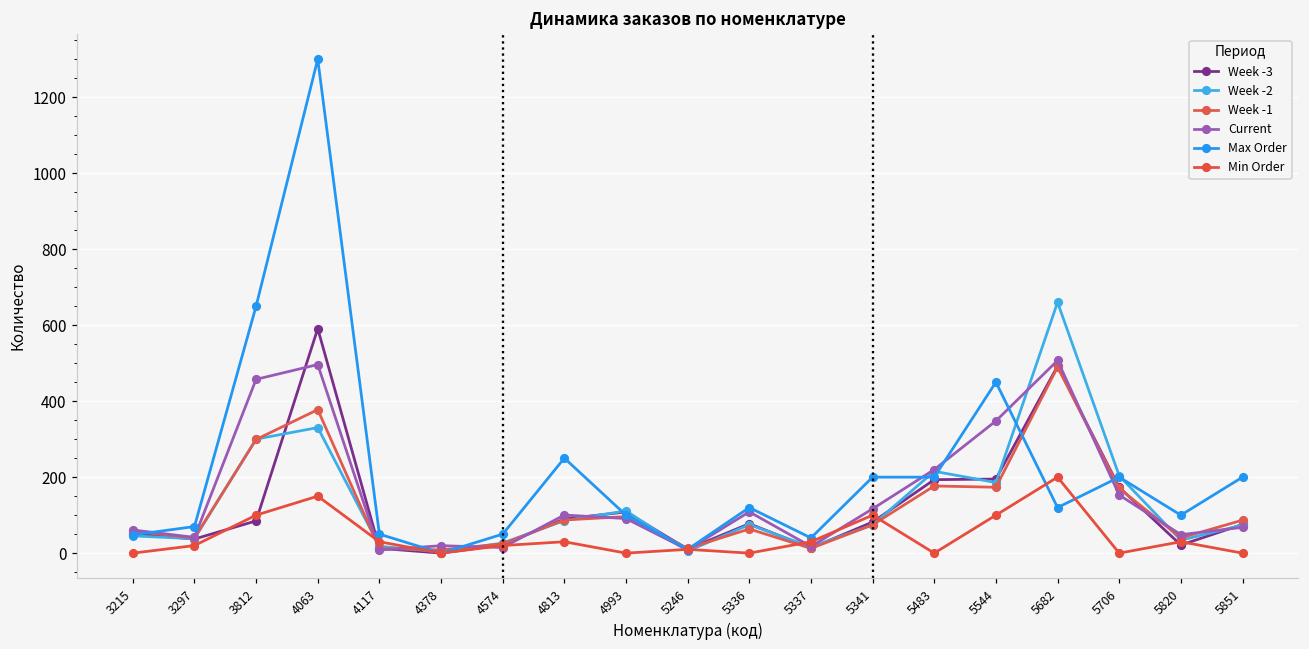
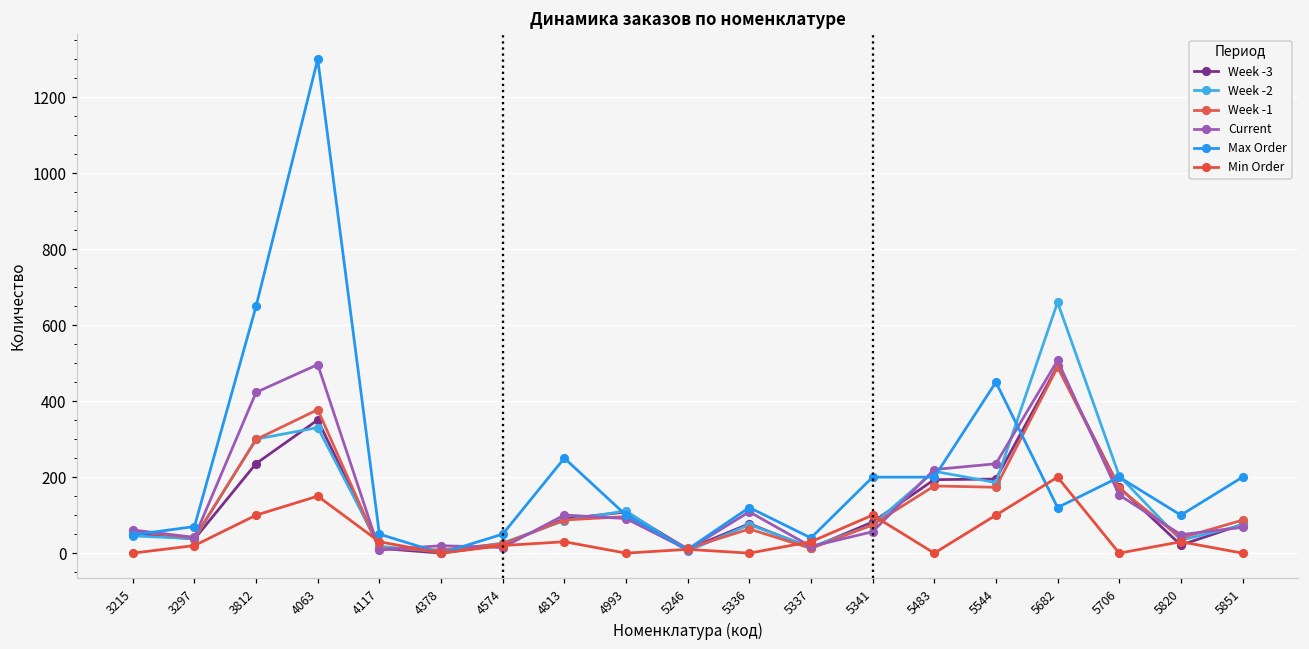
Week -3, 3812: 80 -> 240
Current, 3812: 460 -> 420
Week -3, 4063: 590 -> 350
Current, 5341: 120 -> 60
Current, 5544: 350 -> 240
